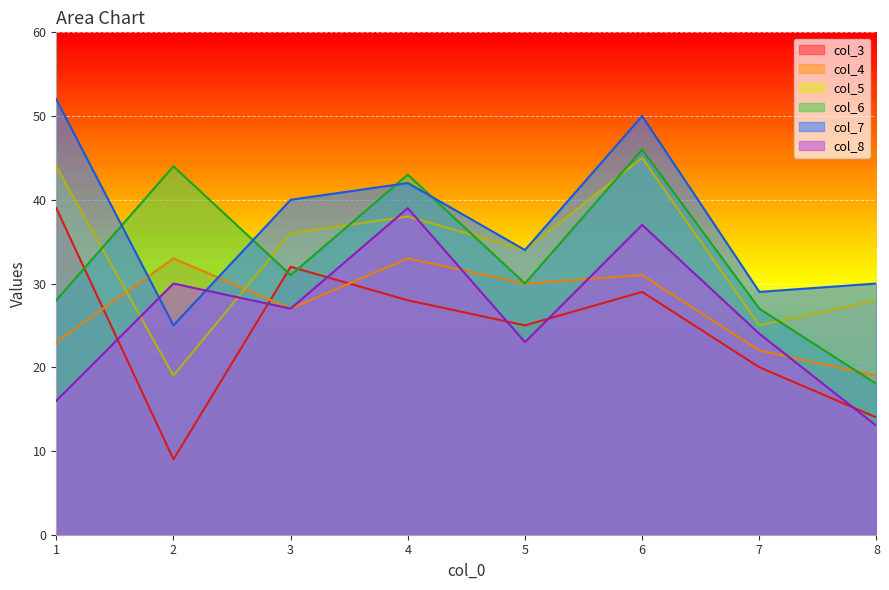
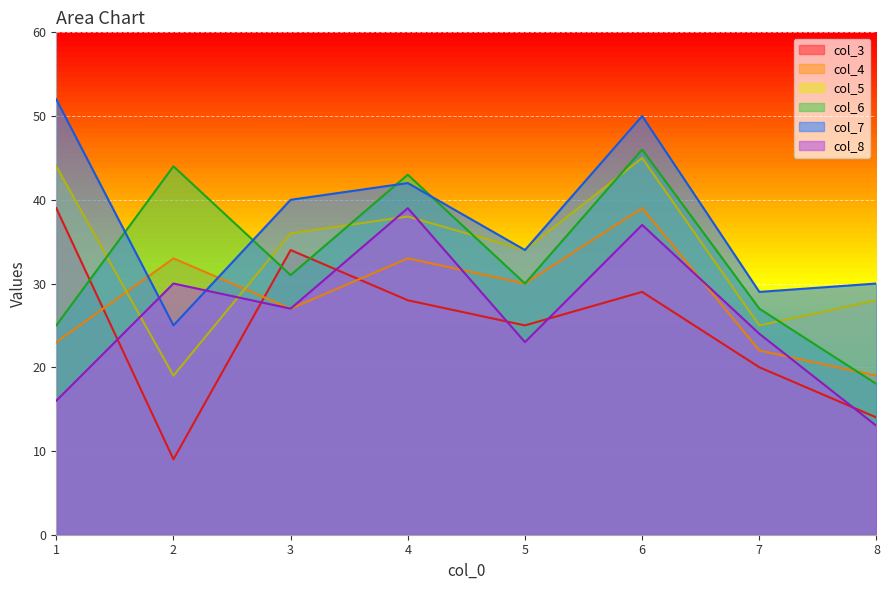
col_6, 1: 28 -> 25
col_3, 3: 32 -> 34
col_4, 6: 31 -> 39
